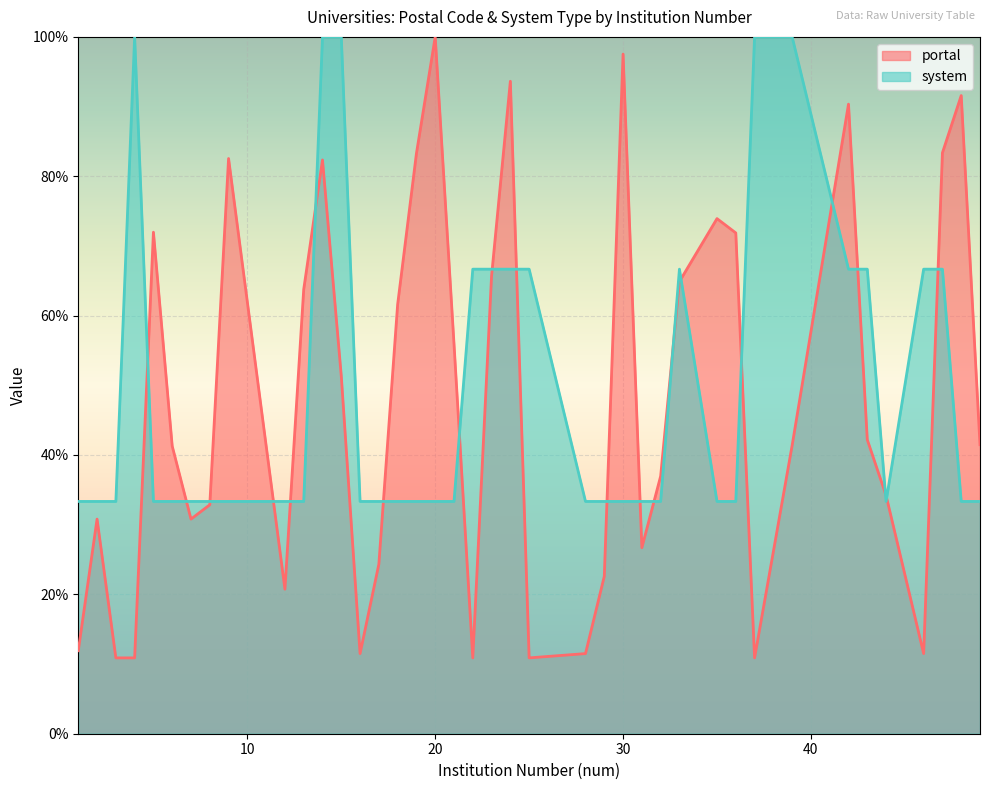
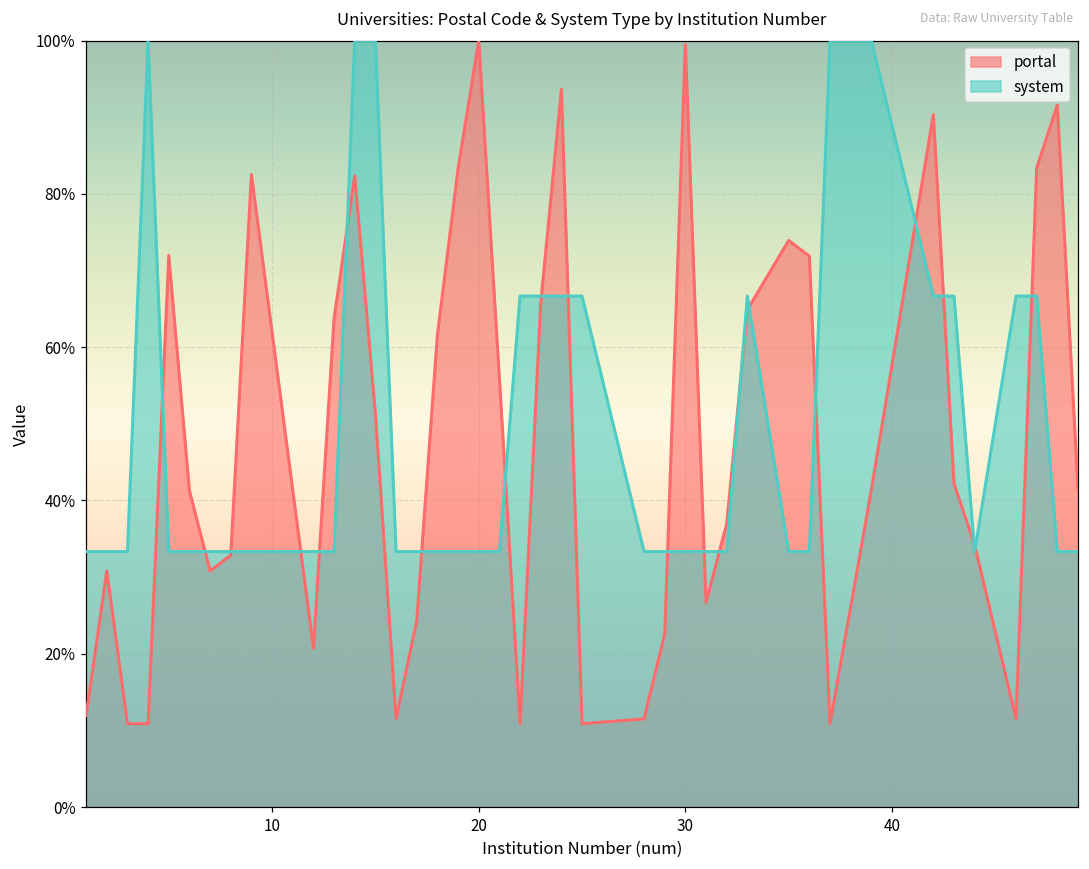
portal, 30: 98% -> 99%
